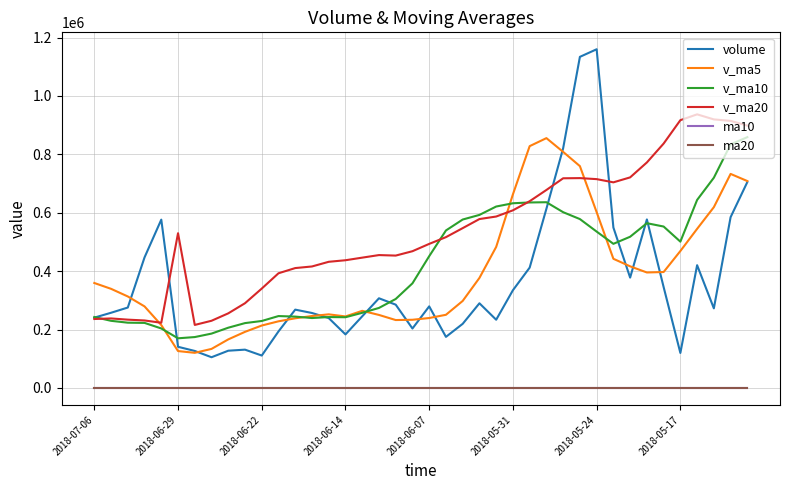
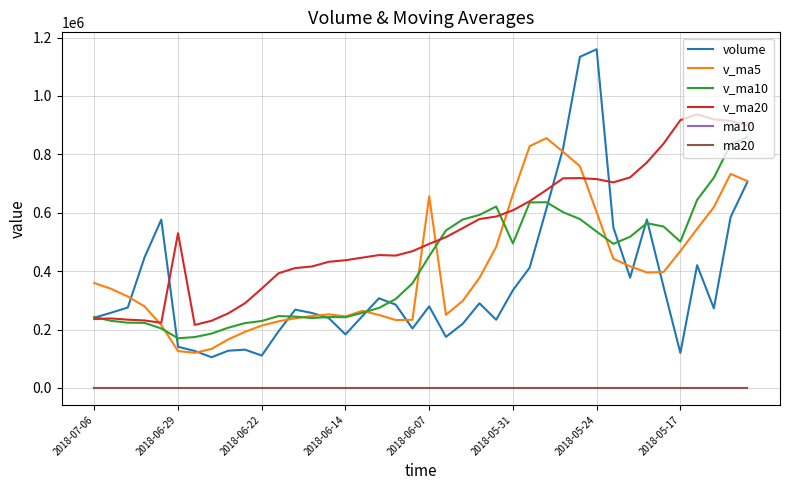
v_ma5, 2018-06-07: 240000 -> 660000
v_ma10, 2018-05-31: 630000 -> 490000
